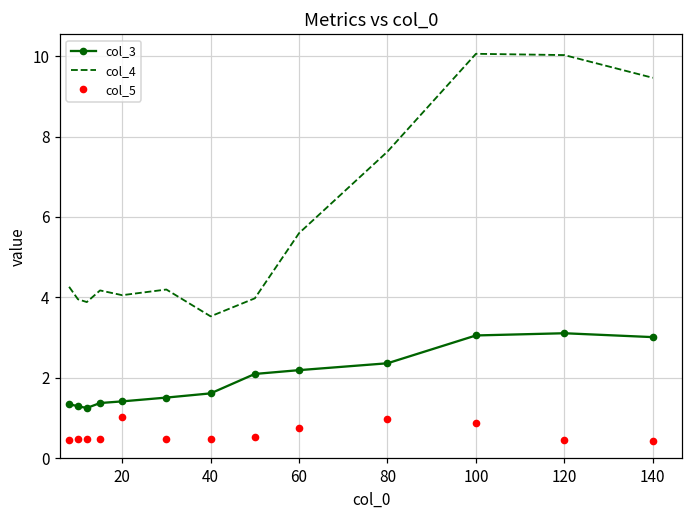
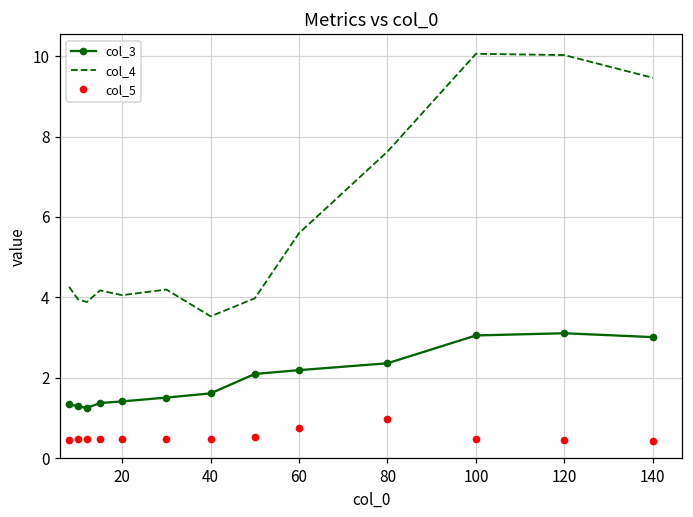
col_5, 20: 1.0 -> 0.5
col_5, 100: 0.9 -> 0.5
